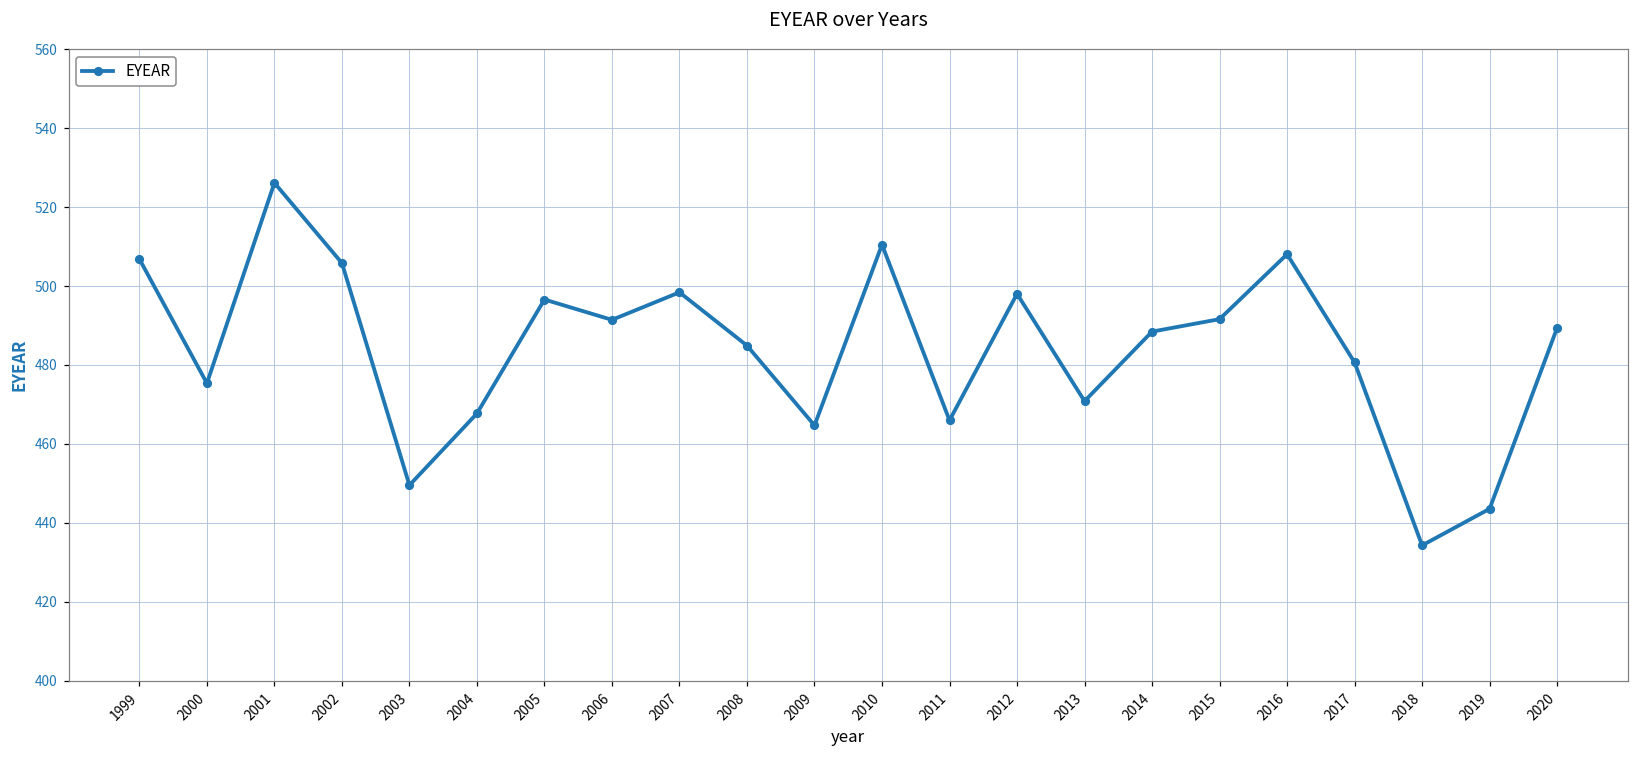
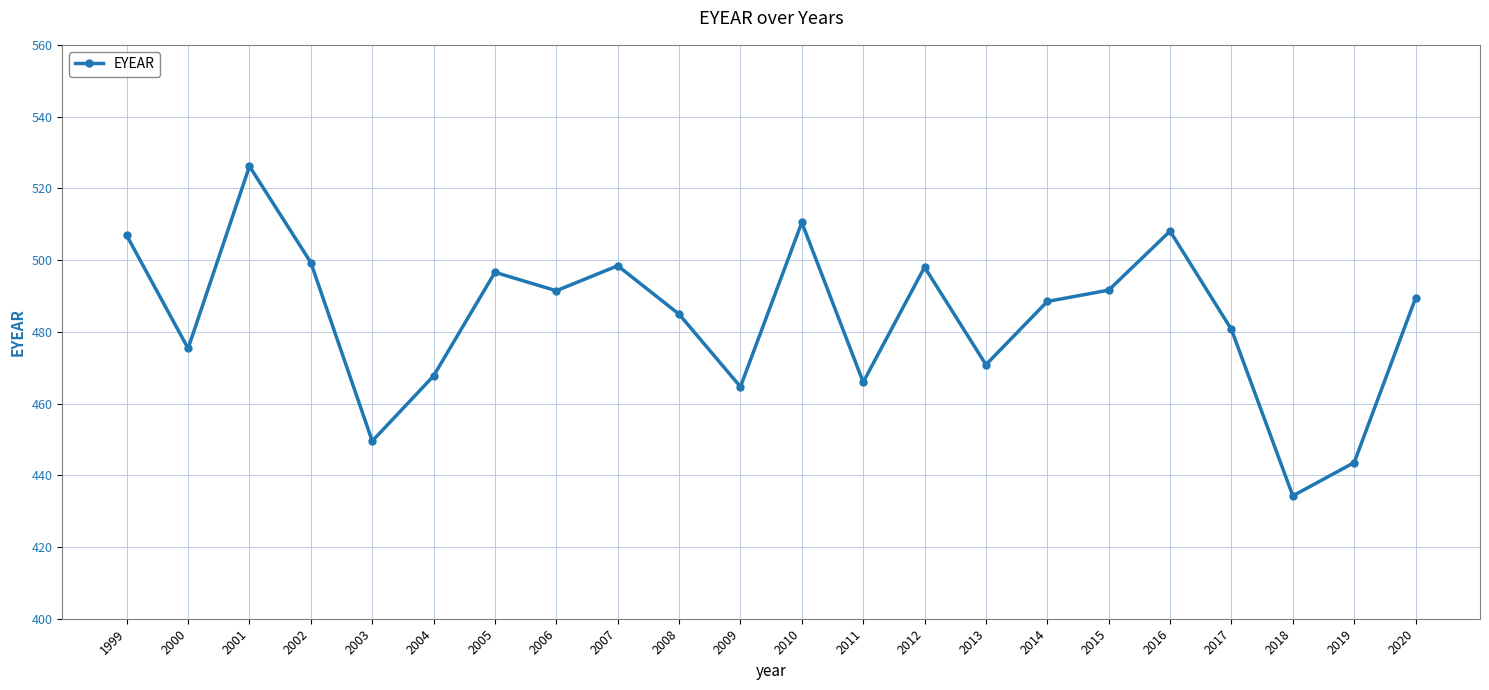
2002: 506 -> 499
